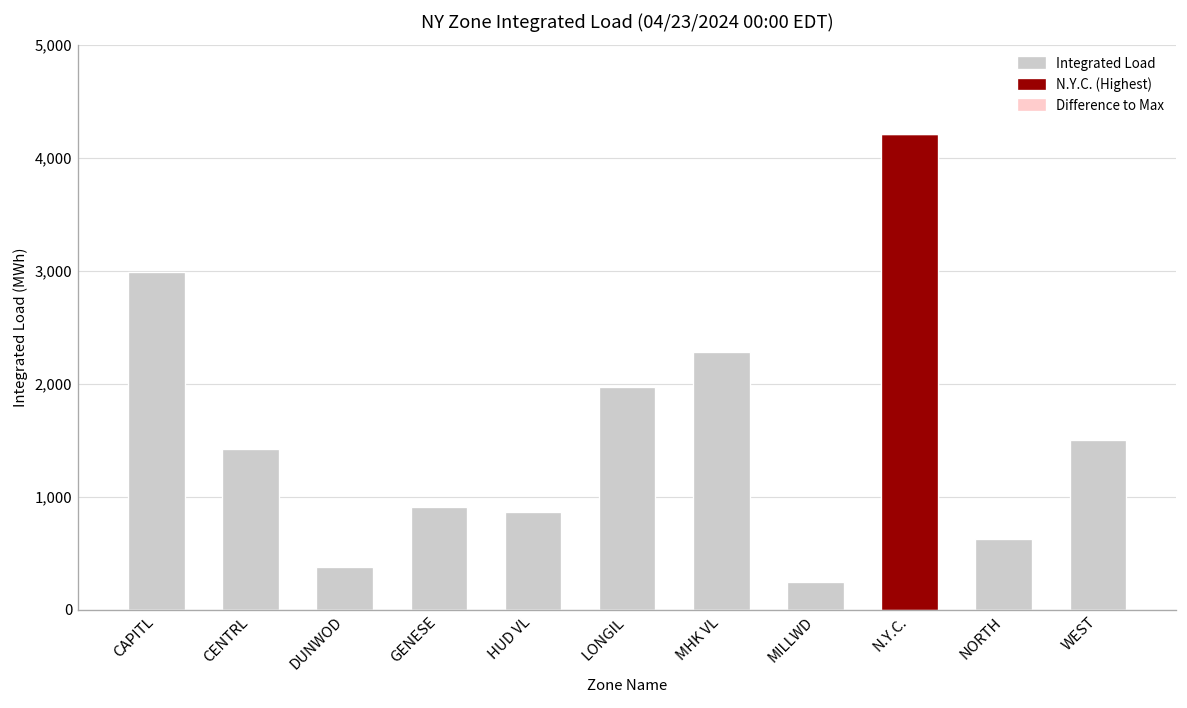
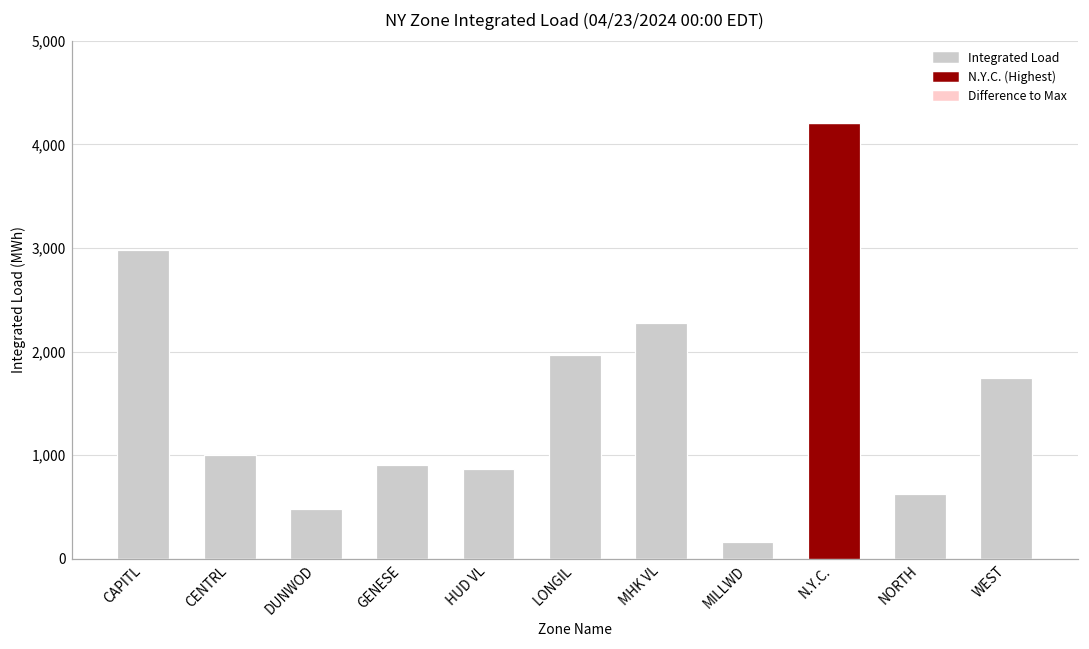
Integrated Load, CENTRL: 1,400 -> 1,000
Integrated Load, DUNWOD: 400 -> 500
Integrated Load, MILLWD: 250 -> 160
Integrated Load, WEST: 1,500 -> 1,700
